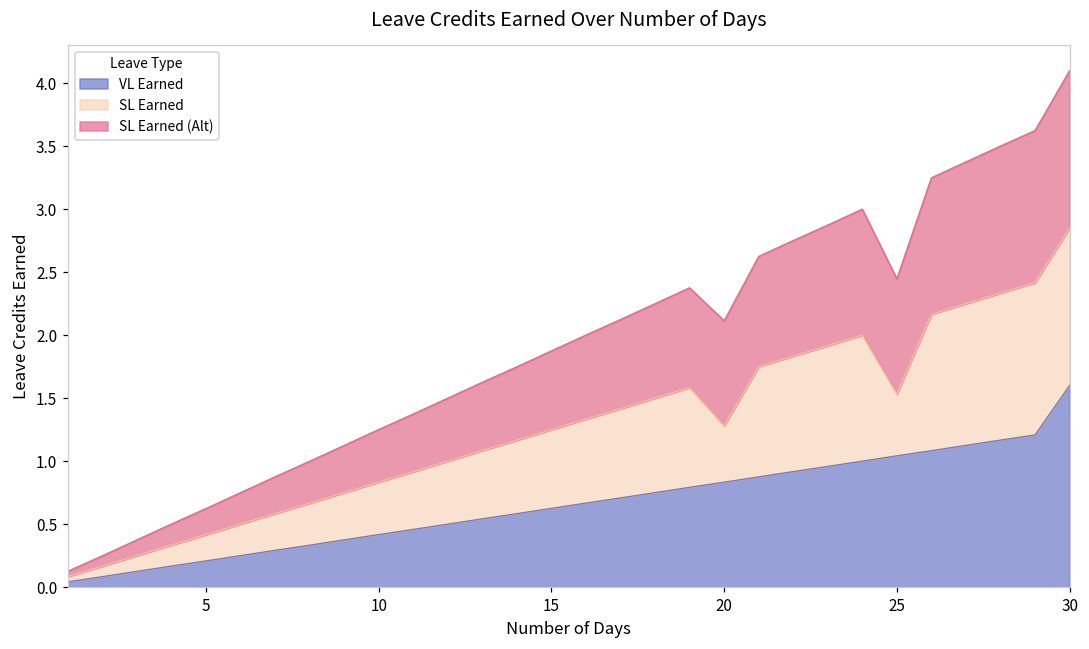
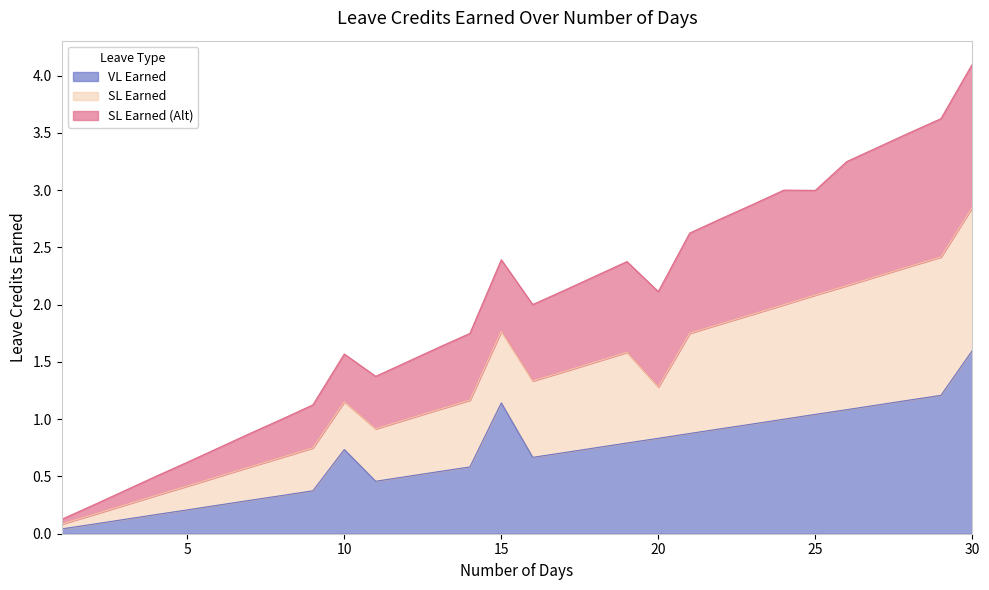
VL Earned, 10: 0.42 -> 0.74
VL Earned, 15: 0.63 -> 1.14
SL Earned, 25: 0.49 -> 1.04
